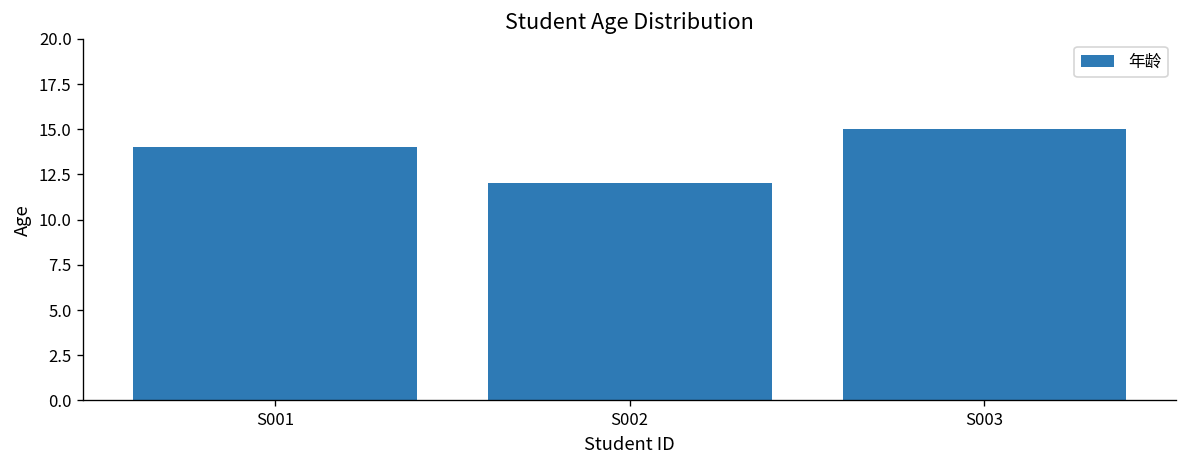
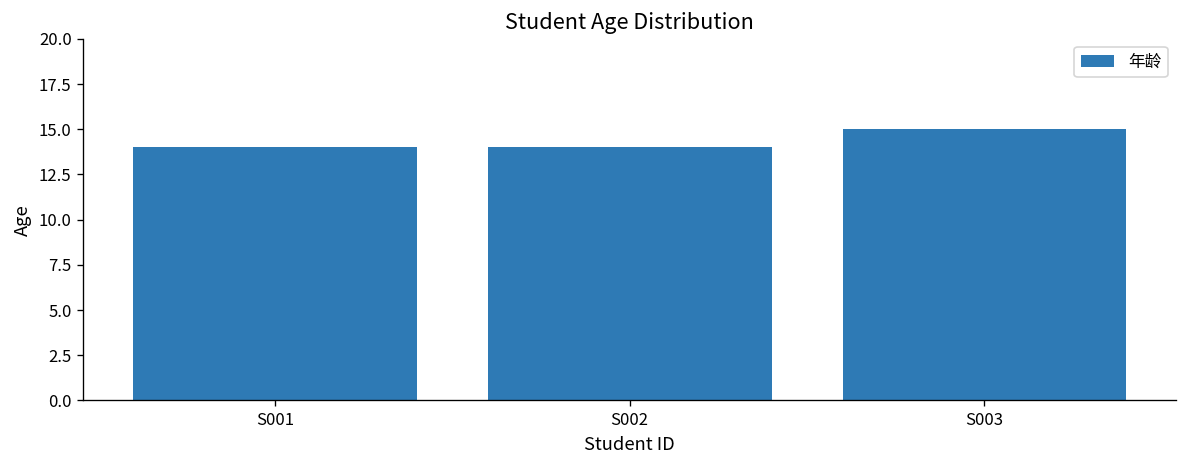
S002: 12 -> 14
